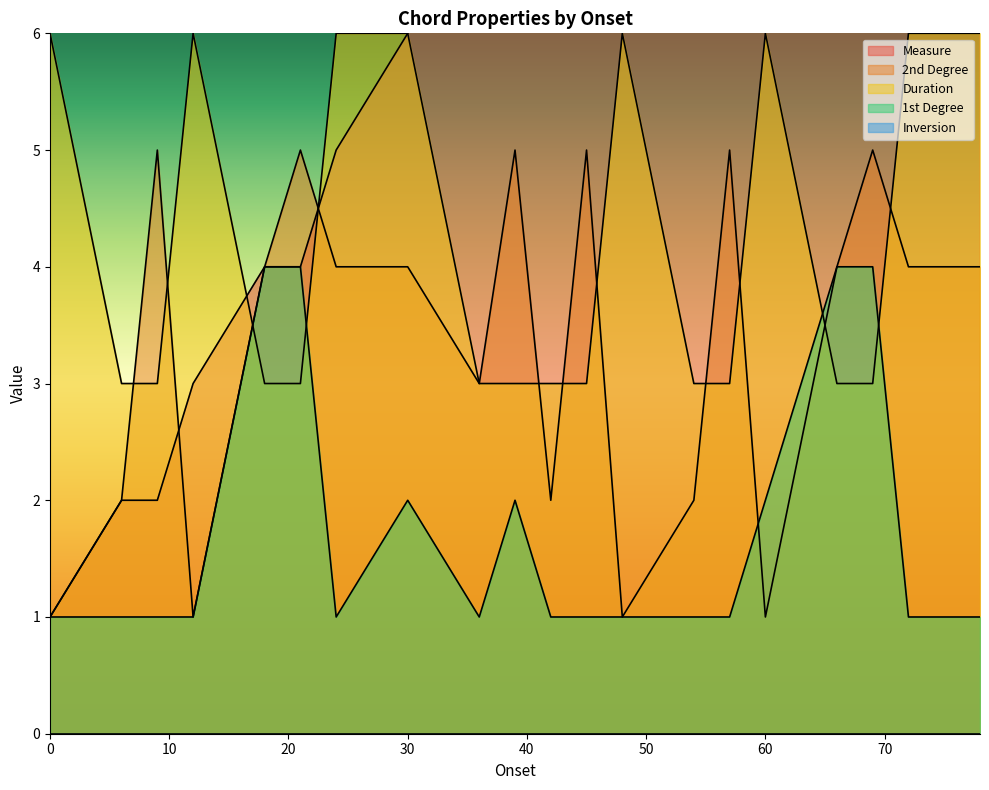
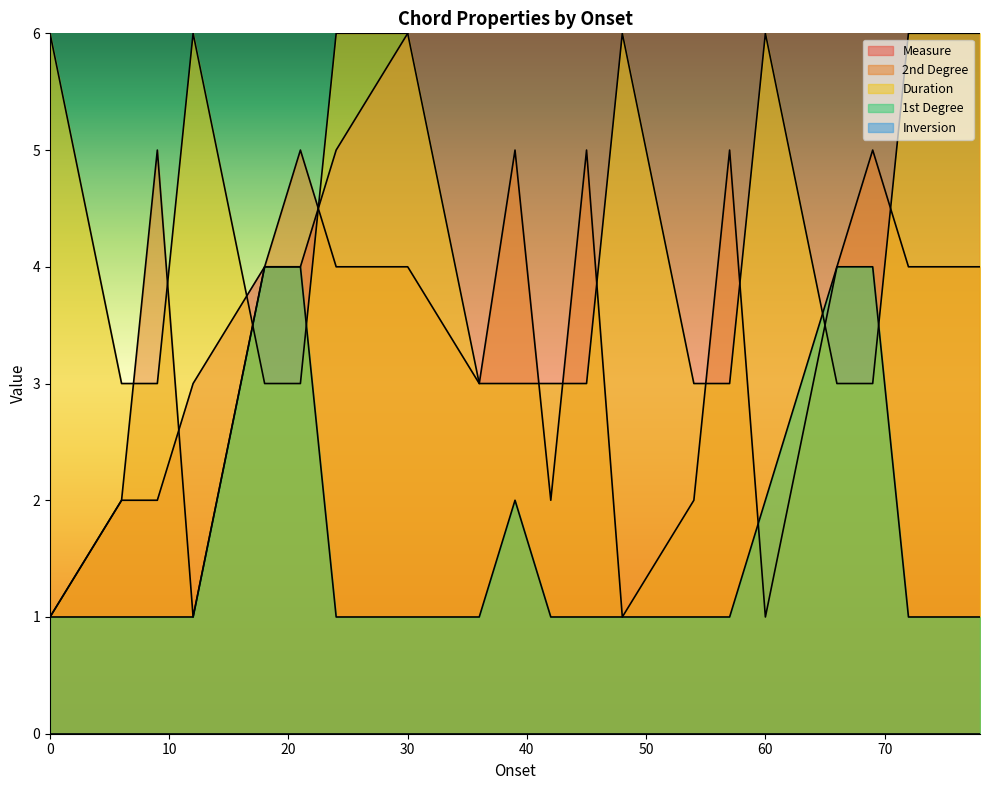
1st Degree, 30: 2 -> 1
